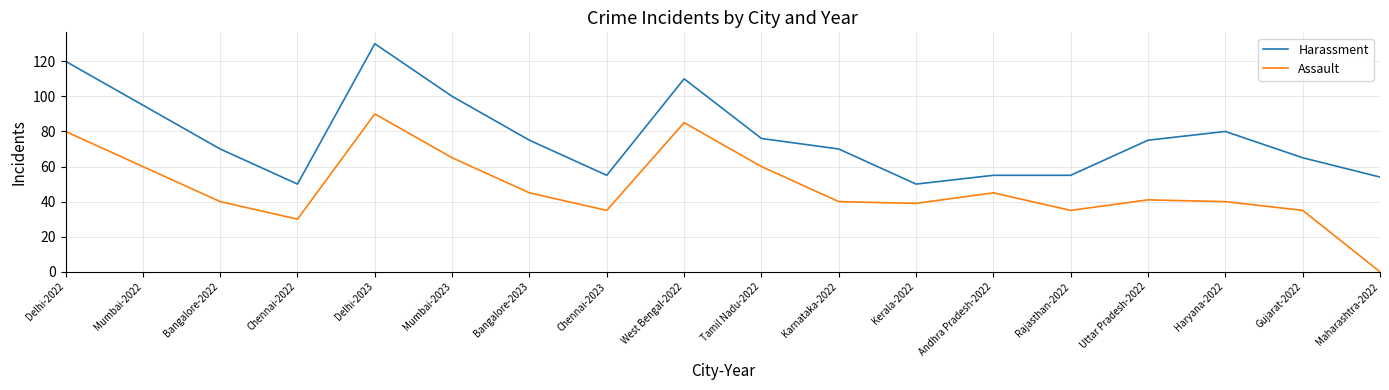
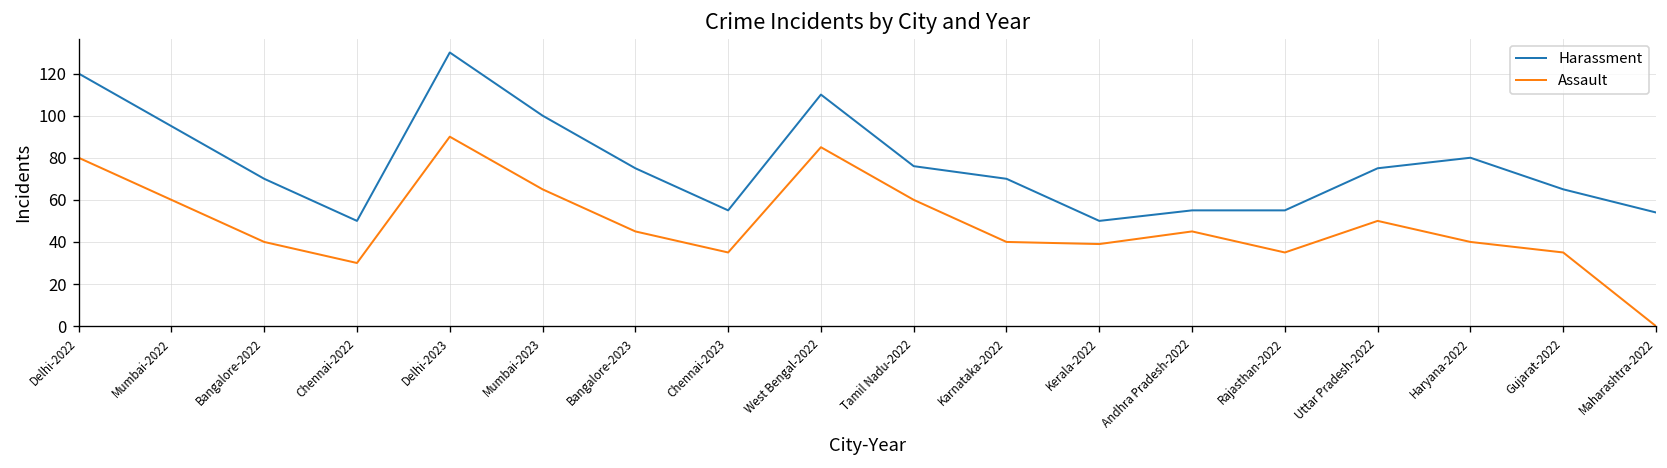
Assault, Uttar Pradesh-2022: 41 -> 50
